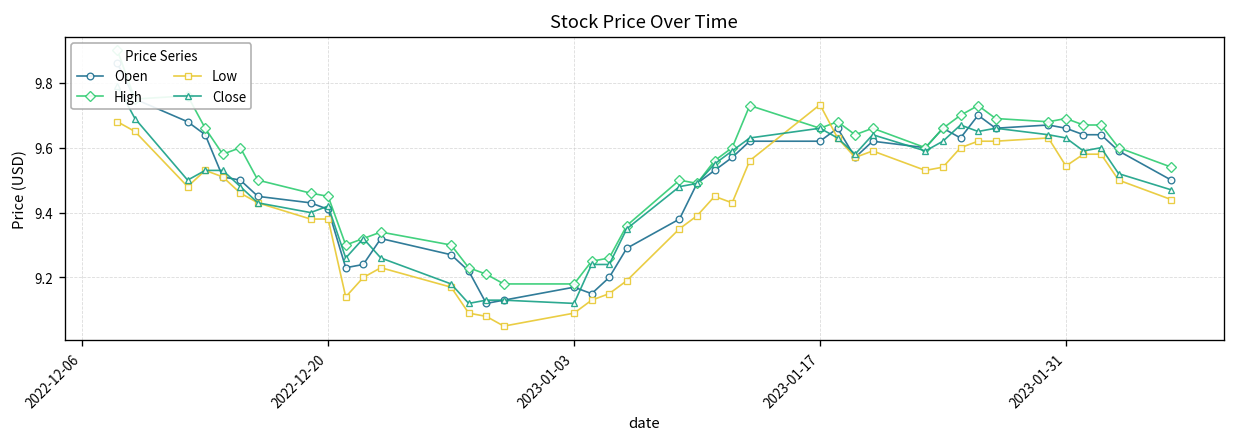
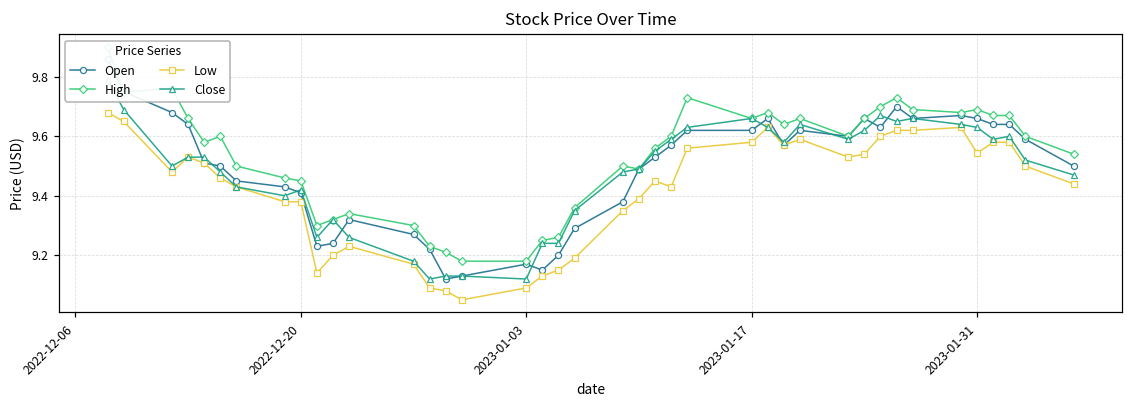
Low, 2023-01-17: 9.73 -> 9.58
